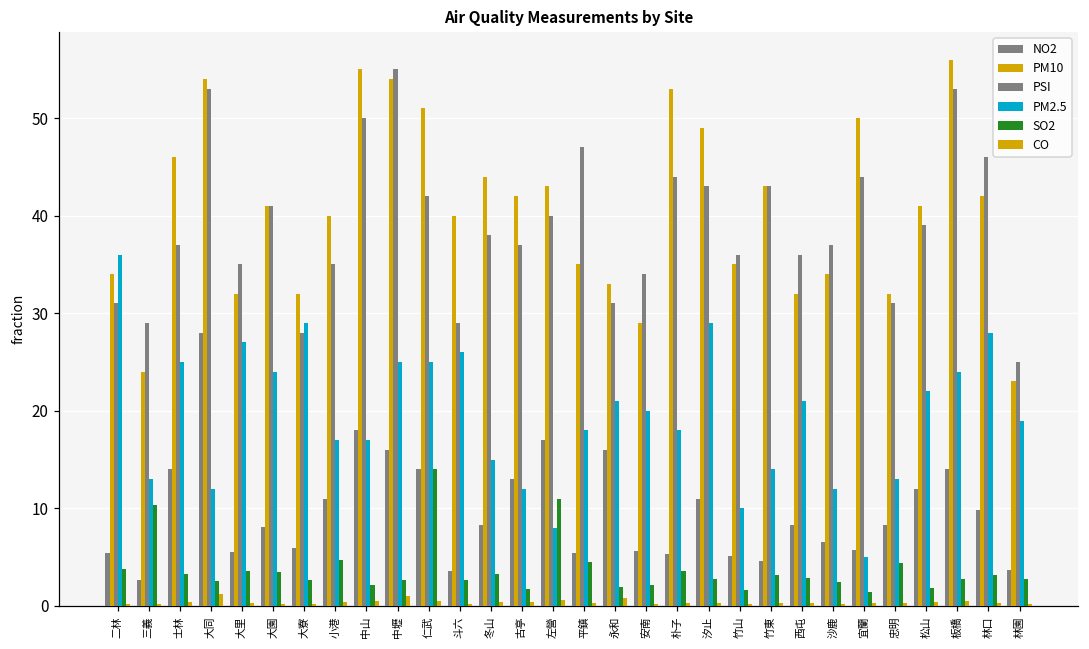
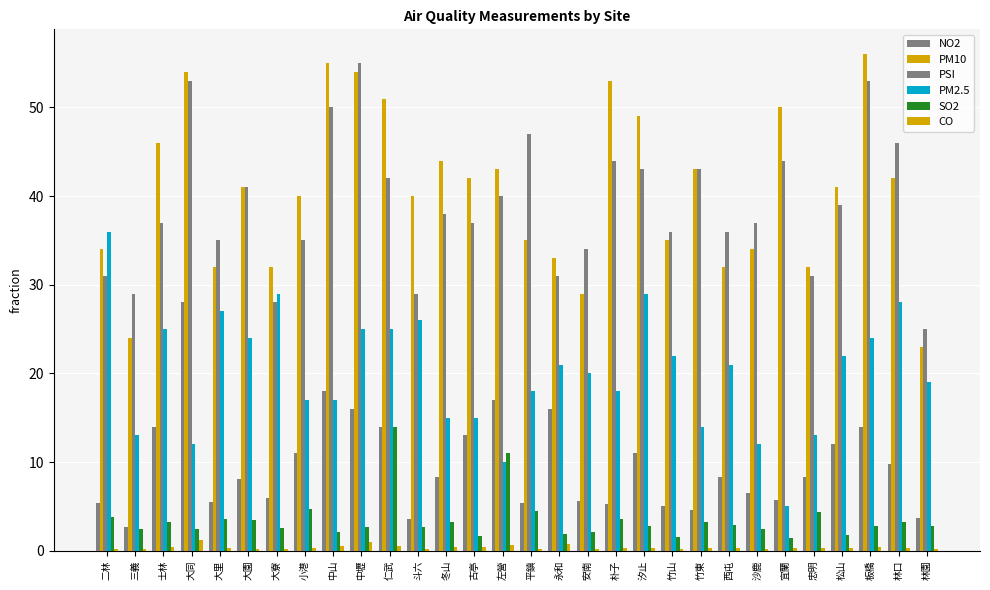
SO2, 三義: 10 -> 3
PM2.5, 古亭: 12 -> 15
PM2.5, 左營: 8 -> 10
PM2.5, 竹山: 10 -> 22
